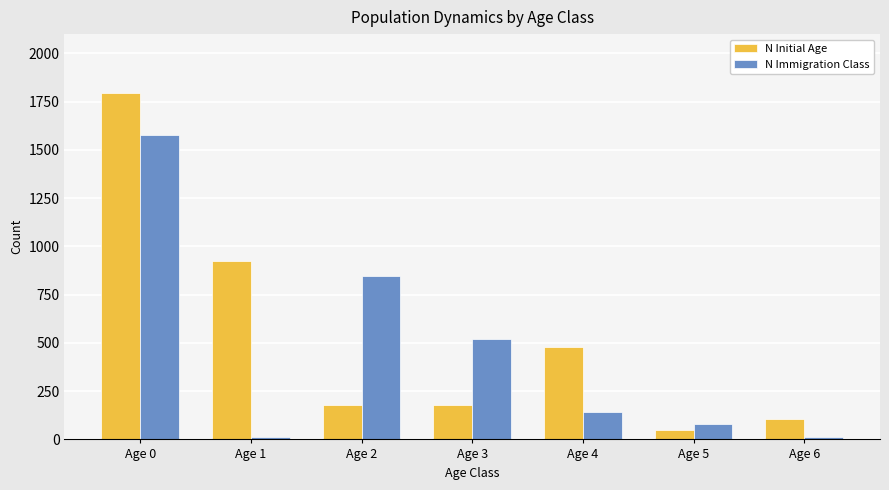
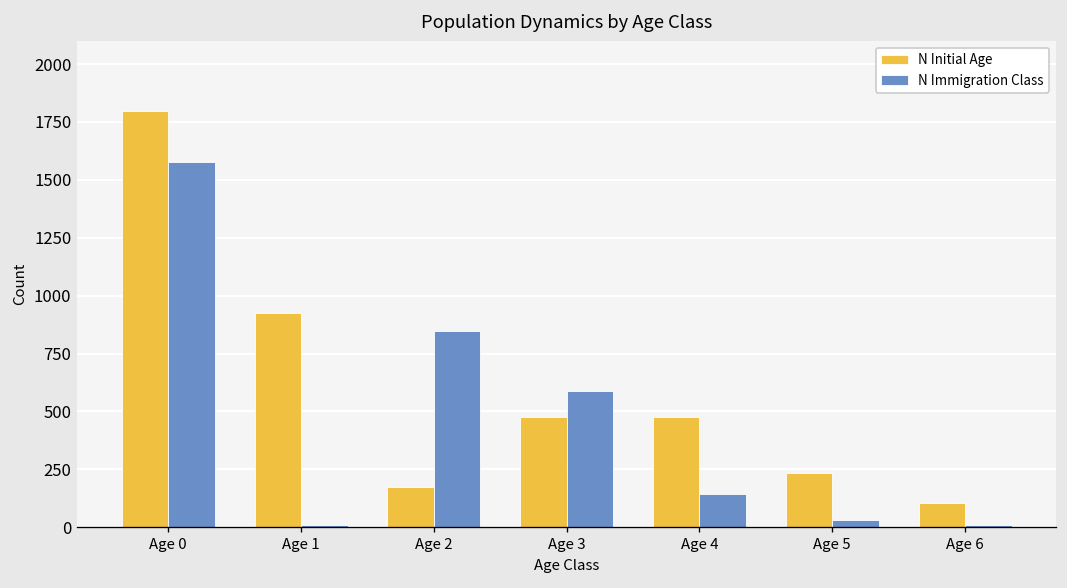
N Initial Age, Age 3: 180 -> 480
N Immigration Class, Age 3: 520 -> 590
N Initial Age, Age 5: 50 -> 230
N Immigration Class, Age 5: 80 -> 30
